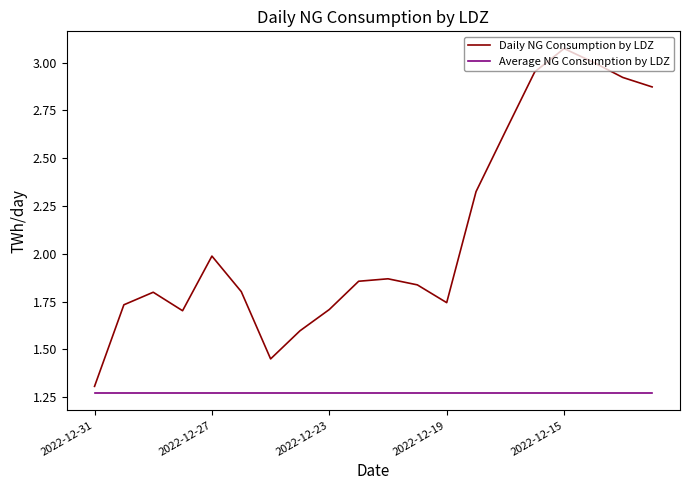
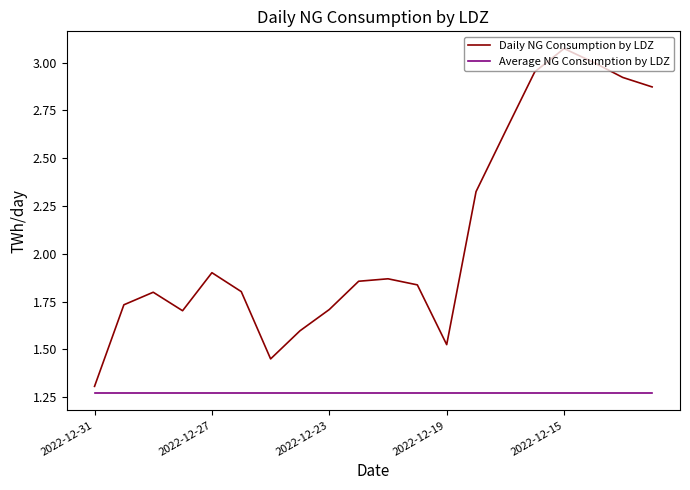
Daily NG Consumption by LDZ, 2022-12-27: 1.99 -> 1.90
Daily NG Consumption by LDZ, 2022-12-19: 1.74 -> 1.52
